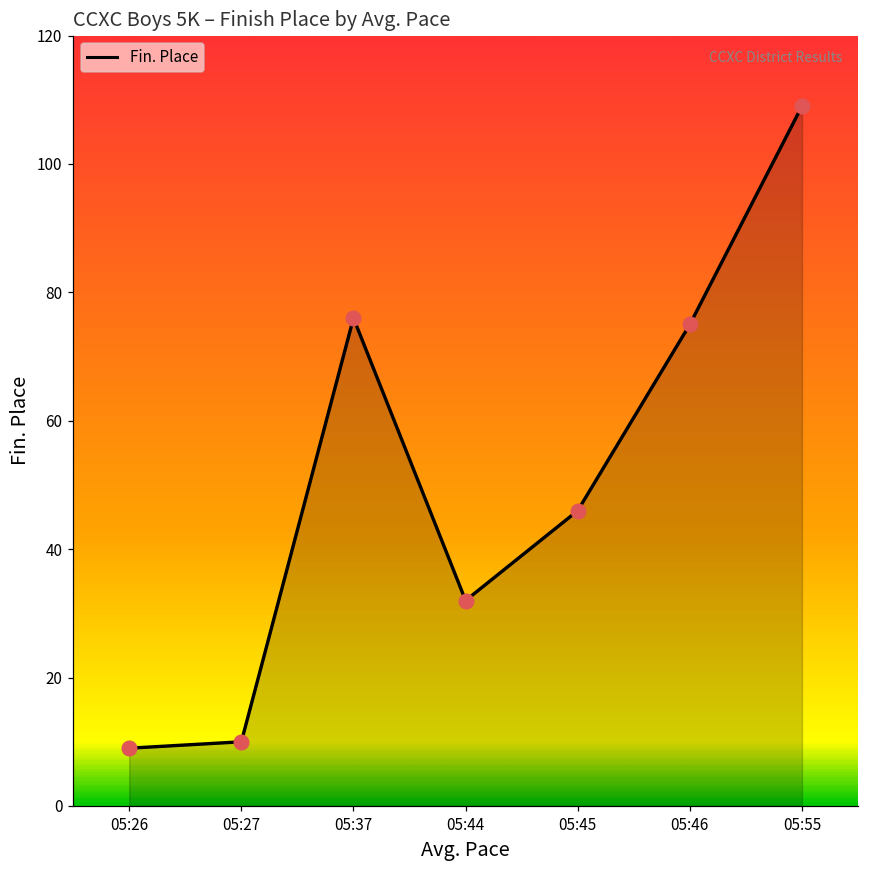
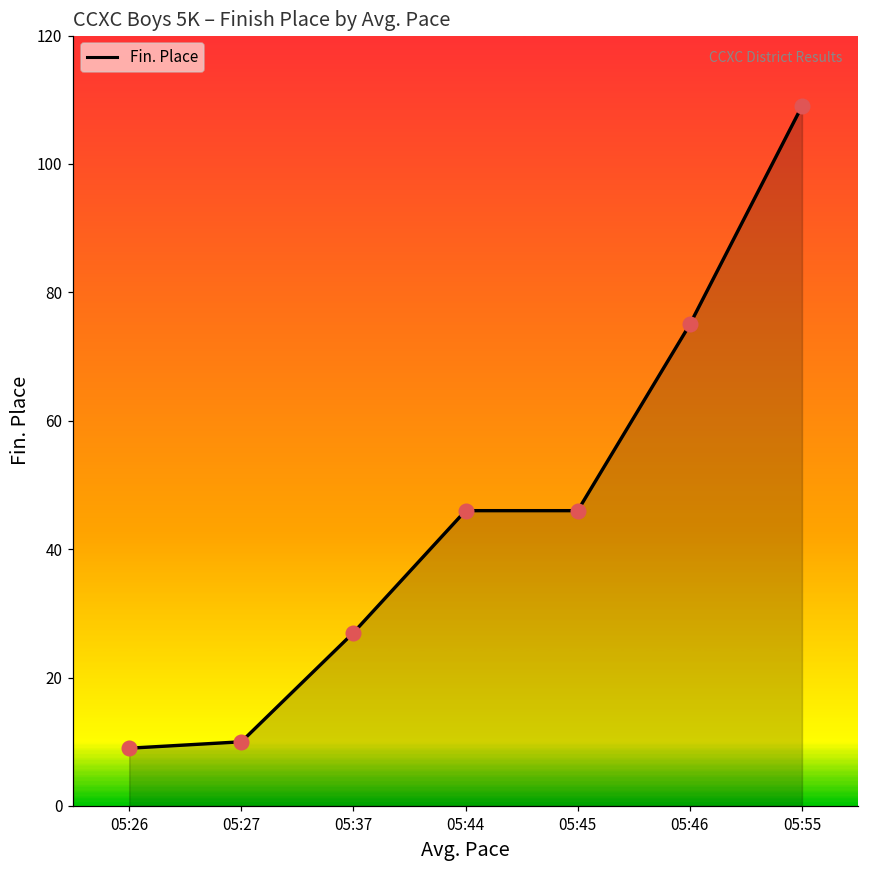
05:37: 76 -> 27
05:44: 32 -> 46
